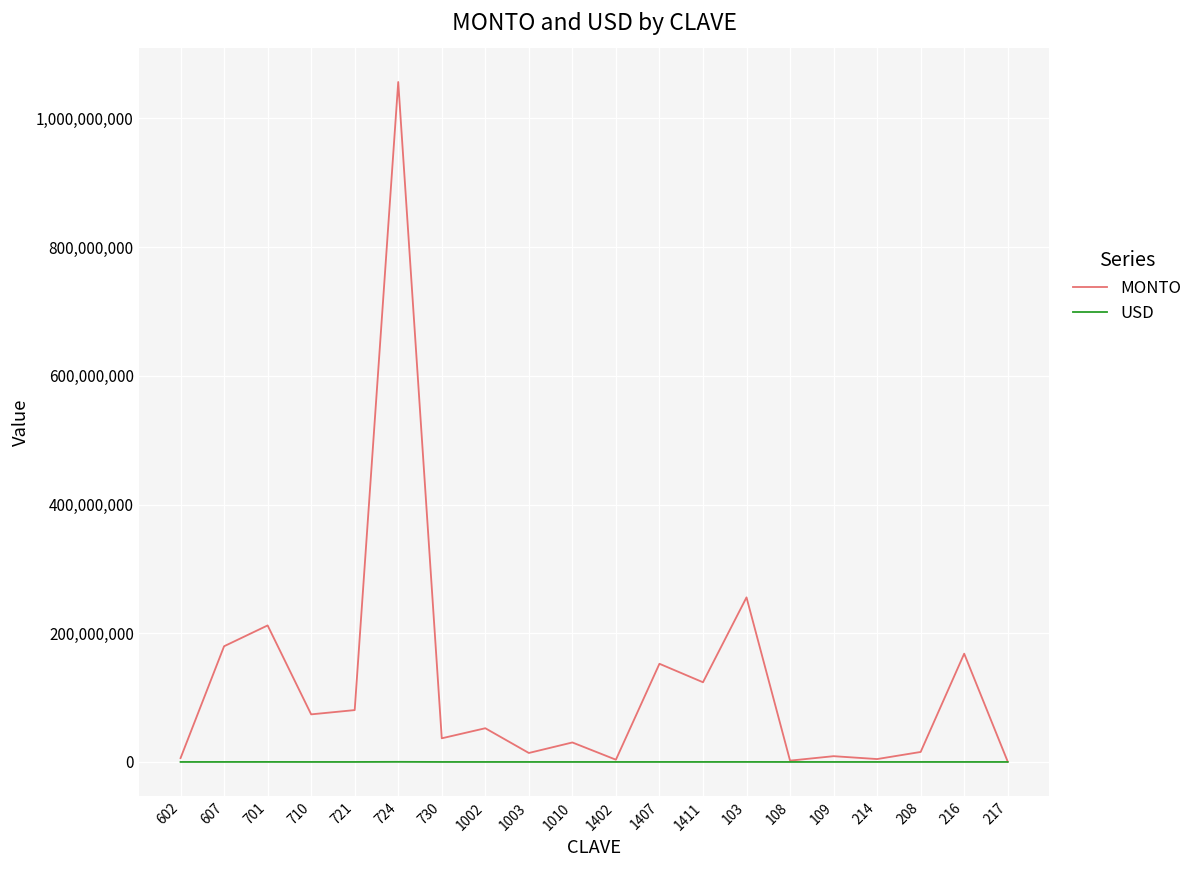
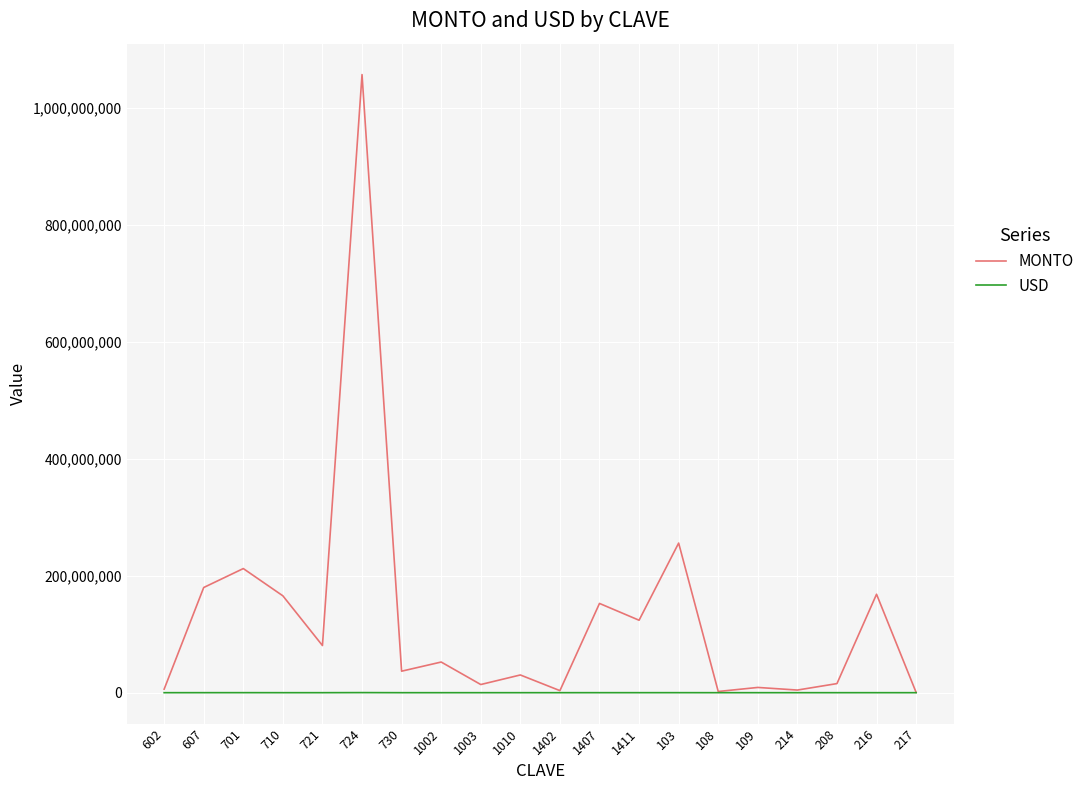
MONTO, 710: 70,000,000 -> 170,000,000
